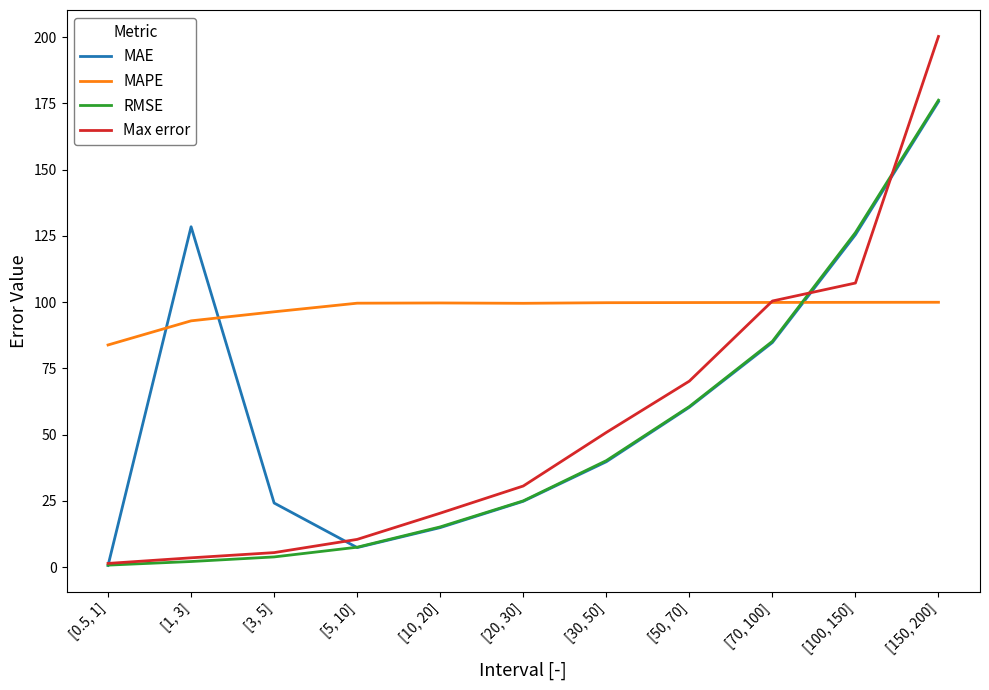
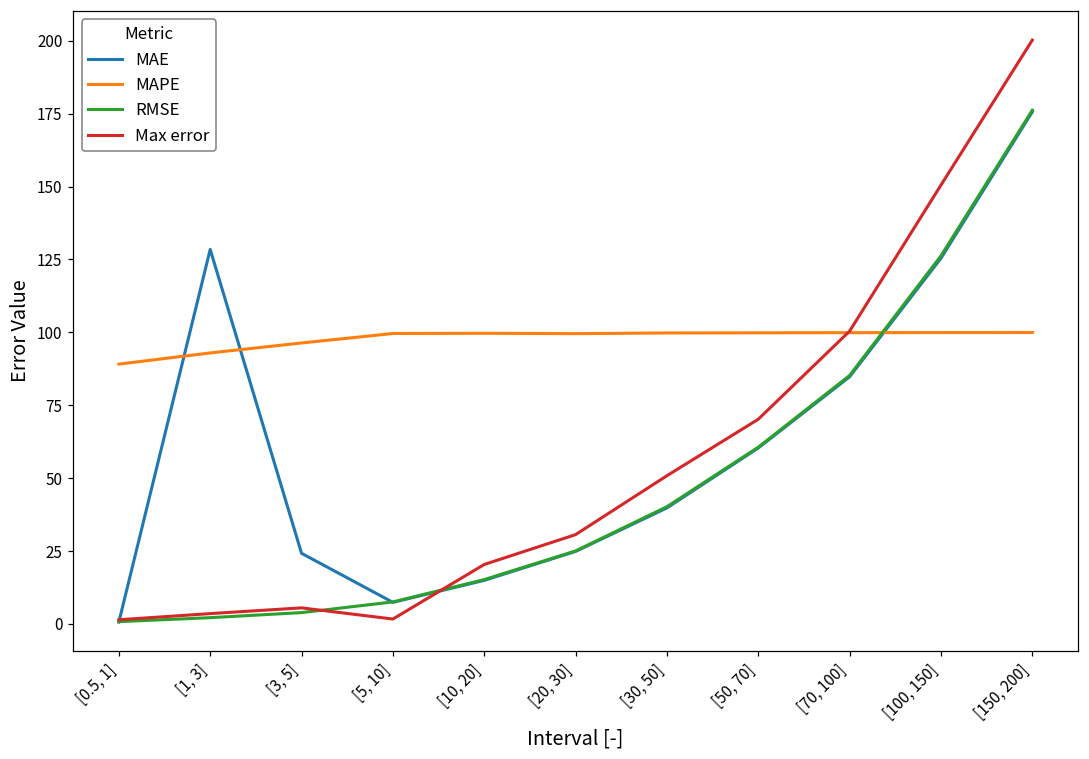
MAPE, [0.5, 1]: 84 -> 89
Max error, [5, 10]: 10 -> 2
Max error, [100, 150]: 107 -> 151
